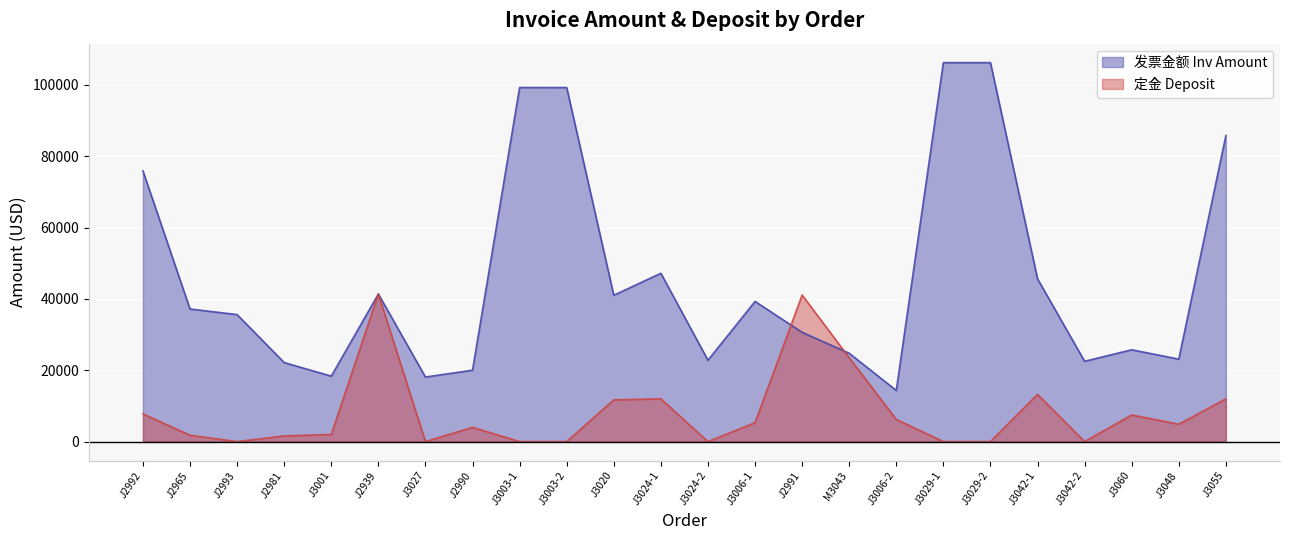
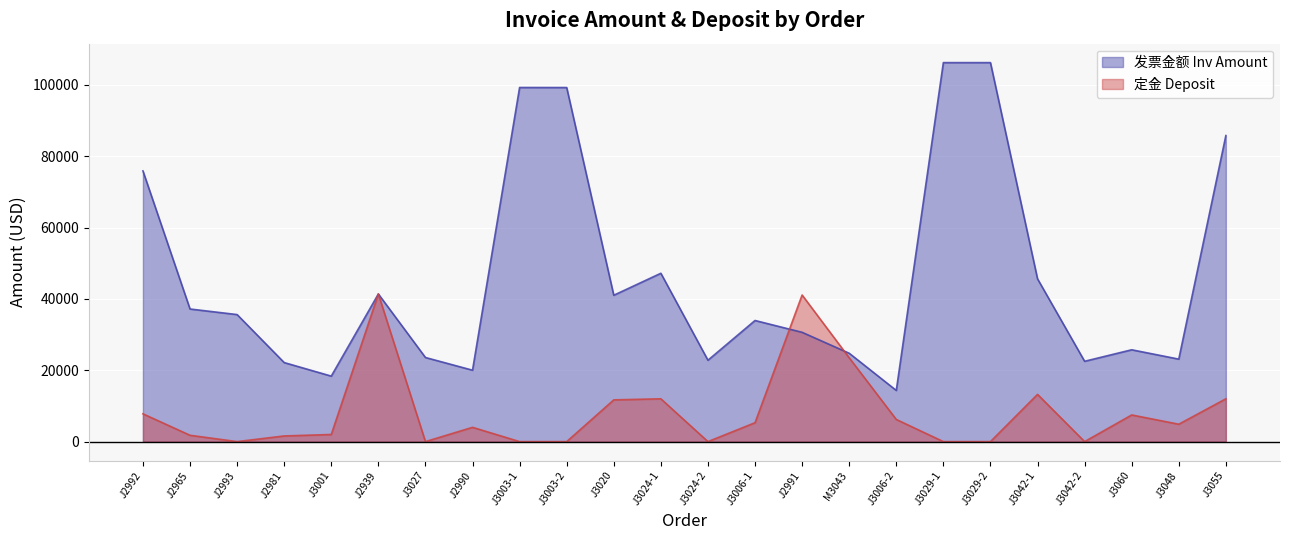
发票金额 Inv Amount, J3027: 18000 -> 24000
发票金额 Inv Amount, J3006-1: 39000 -> 34000
